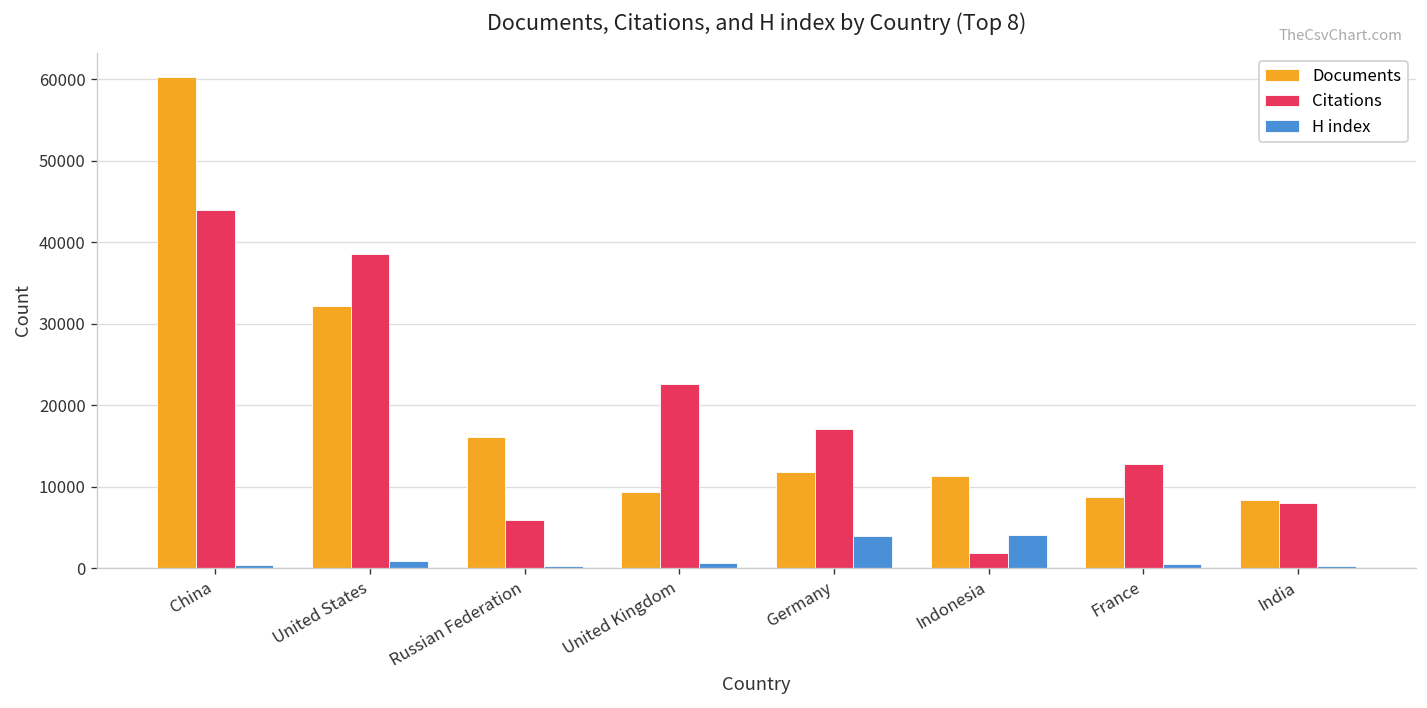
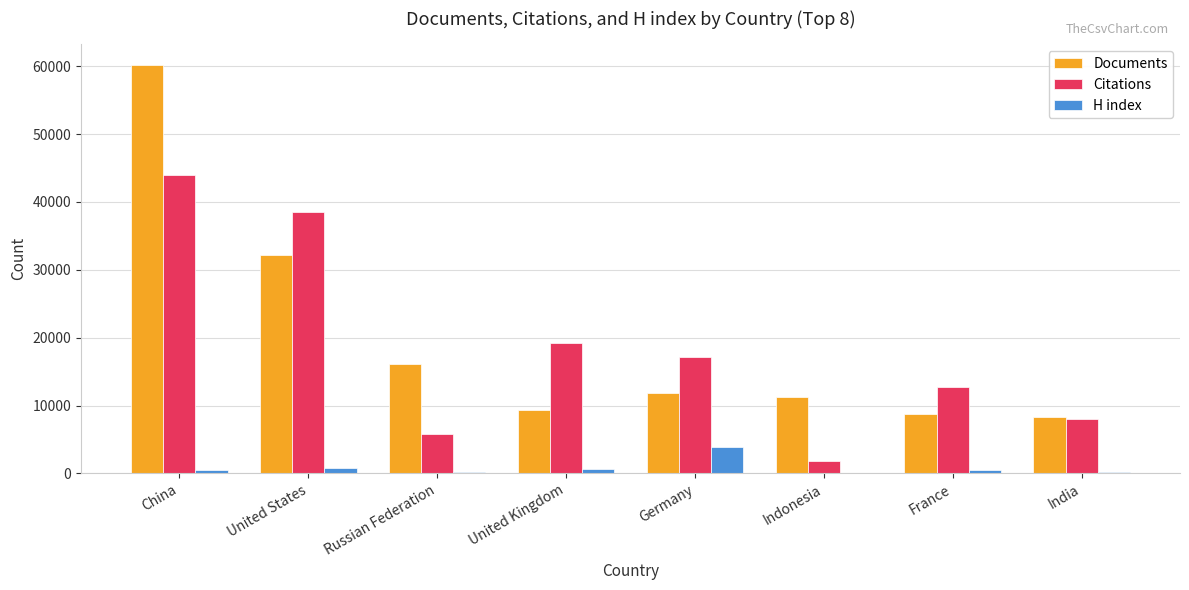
Citations, United Kingdom: 23000 -> 19000
H index, Indonesia: 4000 -> 0
